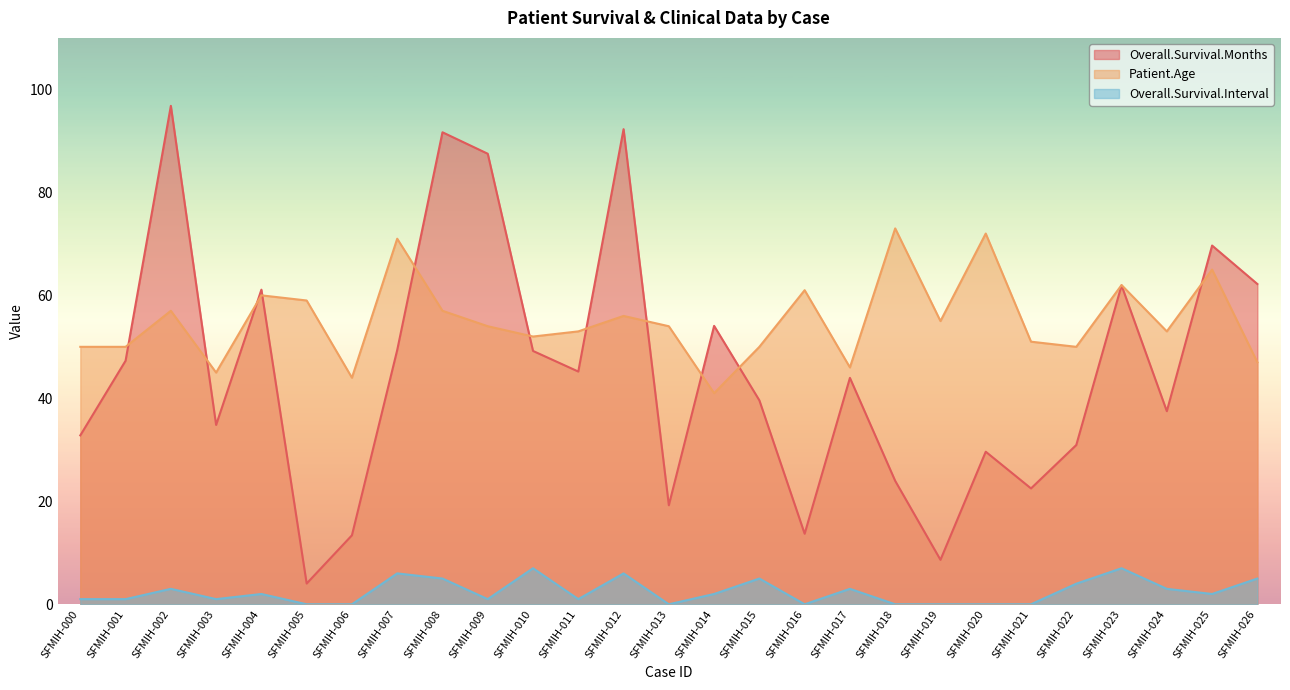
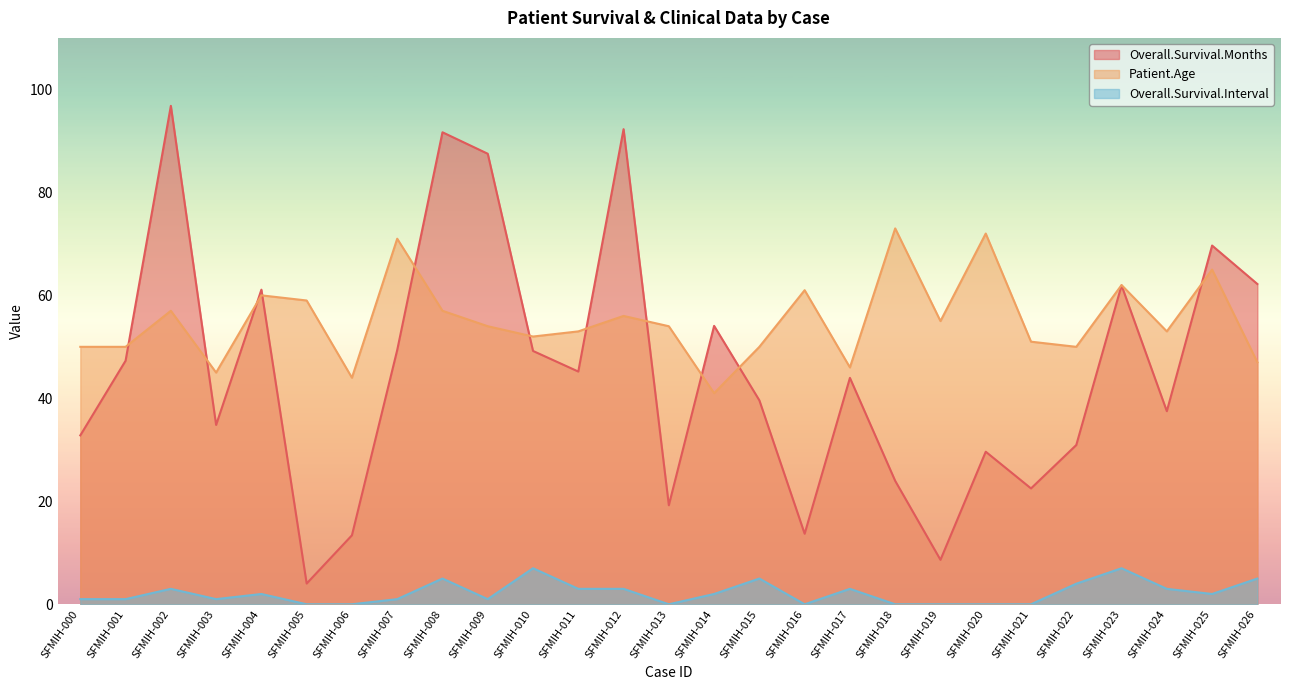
Overall.Survival.Interval, SFMIH-007: 6 -> 1
Overall.Survival.Interval, SFMIH-011: 1 -> 3
Overall.Survival.Interval, SFMIH-012: 6 -> 3
